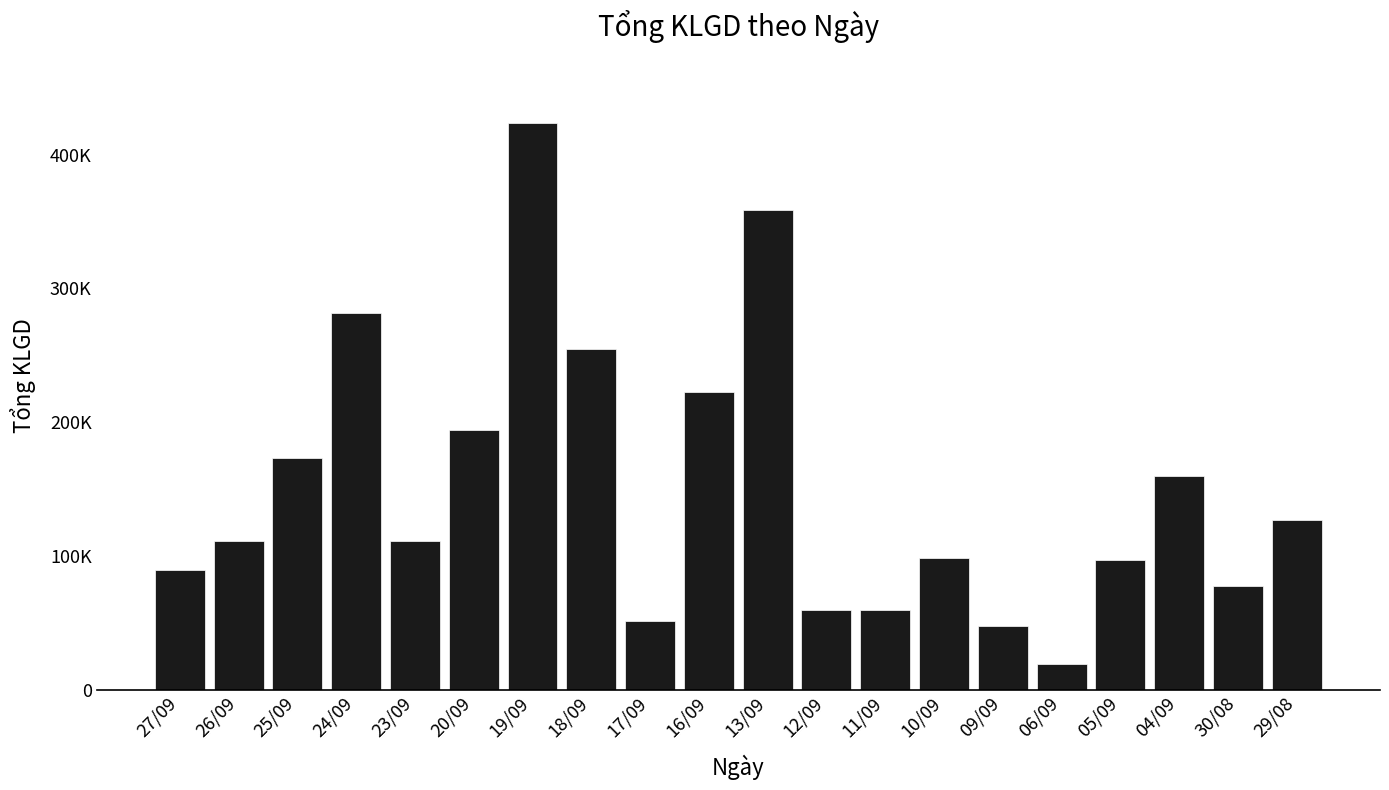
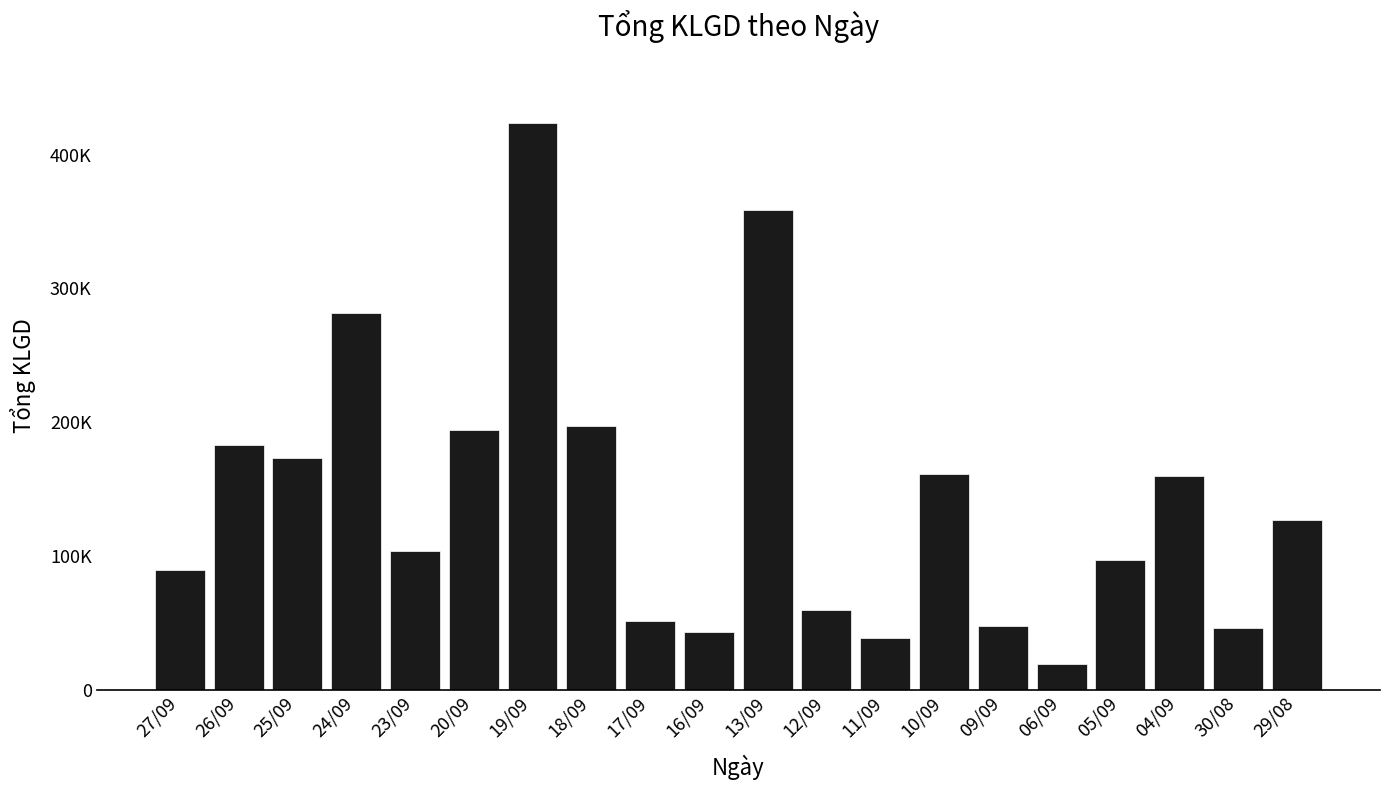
26/09: 111000 -> 183000
23/09: 111000 -> 104000
18/09: 255000 -> 197000
16/09: 223000 -> 43000
11/09: 60000 -> 39000
10/09: 99000 -> 161000
30/08: 78000 -> 46000
